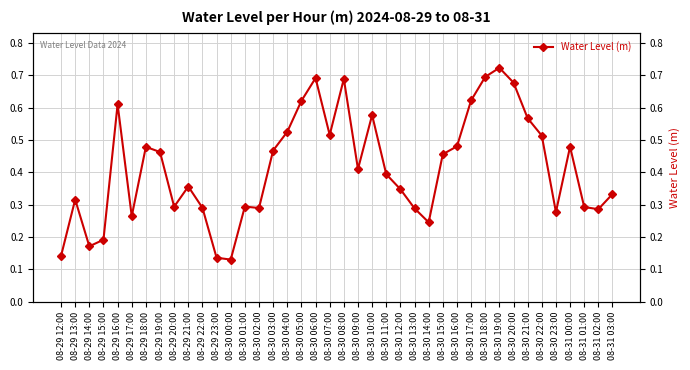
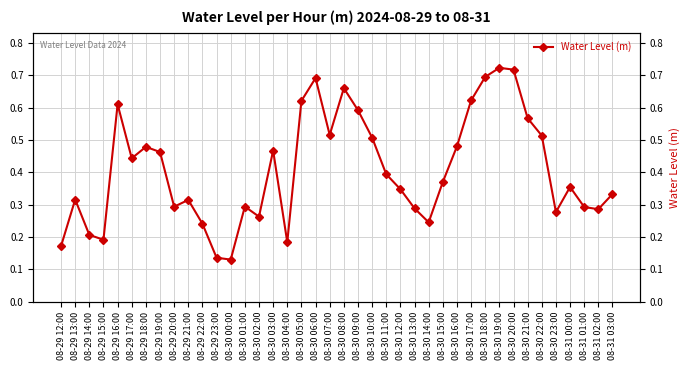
08-29 12:00: 0.14 -> 0.17
08-29 14:00: 0.17 -> 0.21
08-29 17:00: 0.26 -> 0.44
08-29 21:00: 0.36 -> 0.31
08-29 22:00: 0.29 -> 0.24
08-30 02:00: 0.29 -> 0.26
08-30 04:00: 0.53 -> 0.18
08-30 08:00: 0.69 -> 0.66
08-30 09:00: 0.41 -> 0.59
08-30 10:00: 0.58 -> 0.51
08-30 15:00: 0.46 -> 0.37
08-30 20:00: 0.68 -> 0.72
08-31 00:00: 0.48 -> 0.35
